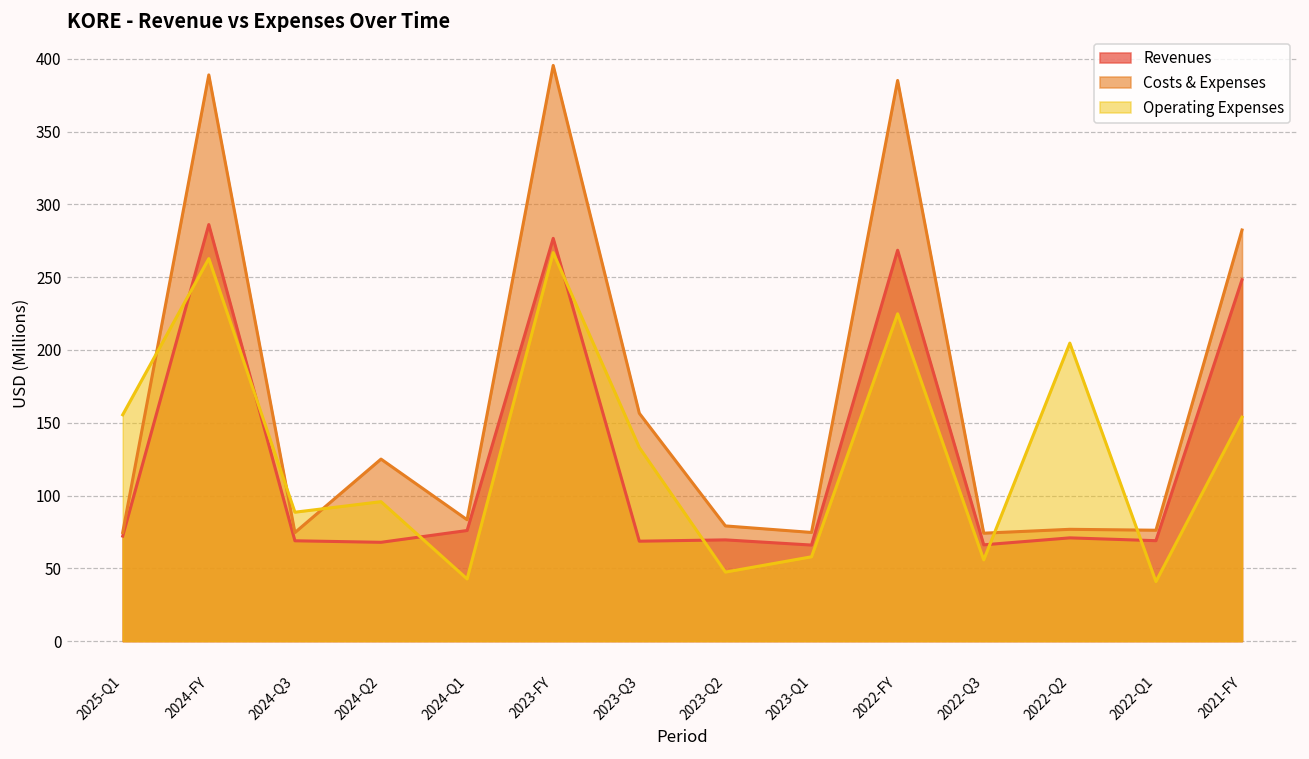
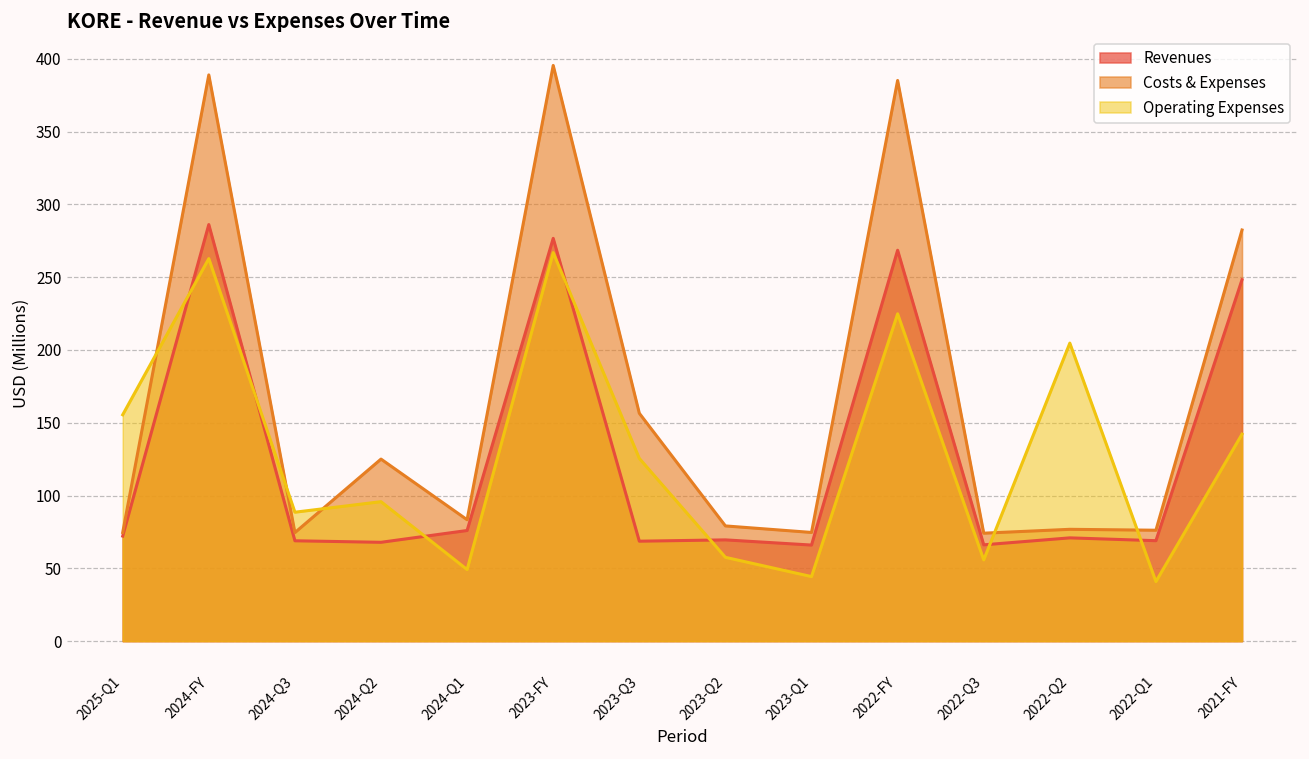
Operating Expenses, 2024-Q1: 43 -> 49
Operating Expenses, 2023-Q3: 133 -> 125
Operating Expenses, 2023-Q2: 47 -> 58
Operating Expenses, 2023-Q1: 58 -> 44
Operating Expenses, 2021-FY: 154 -> 142
